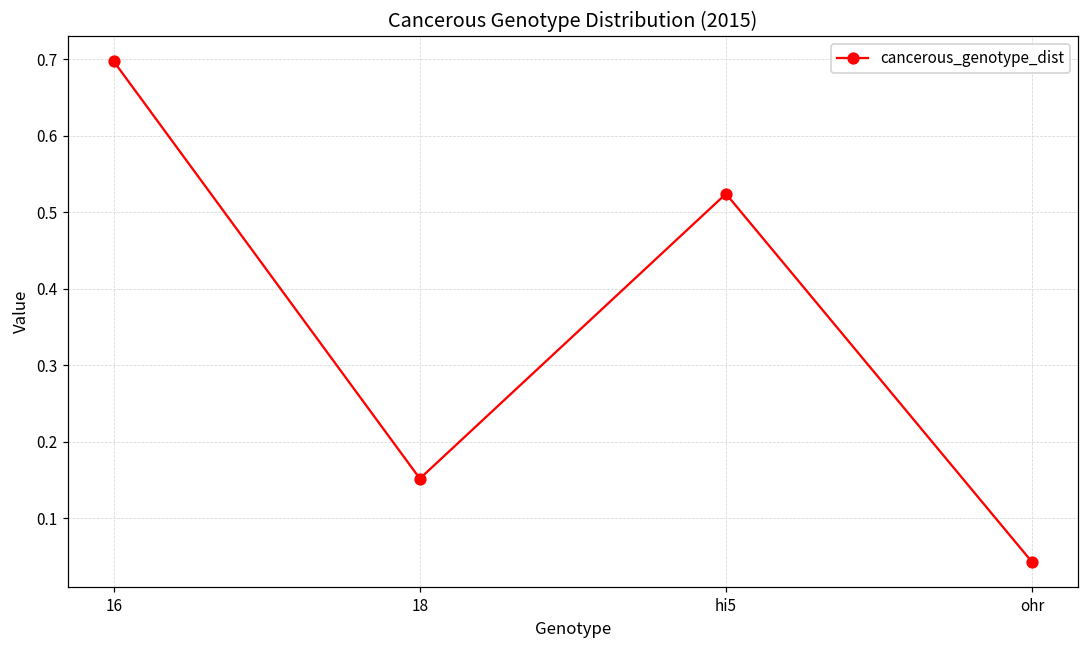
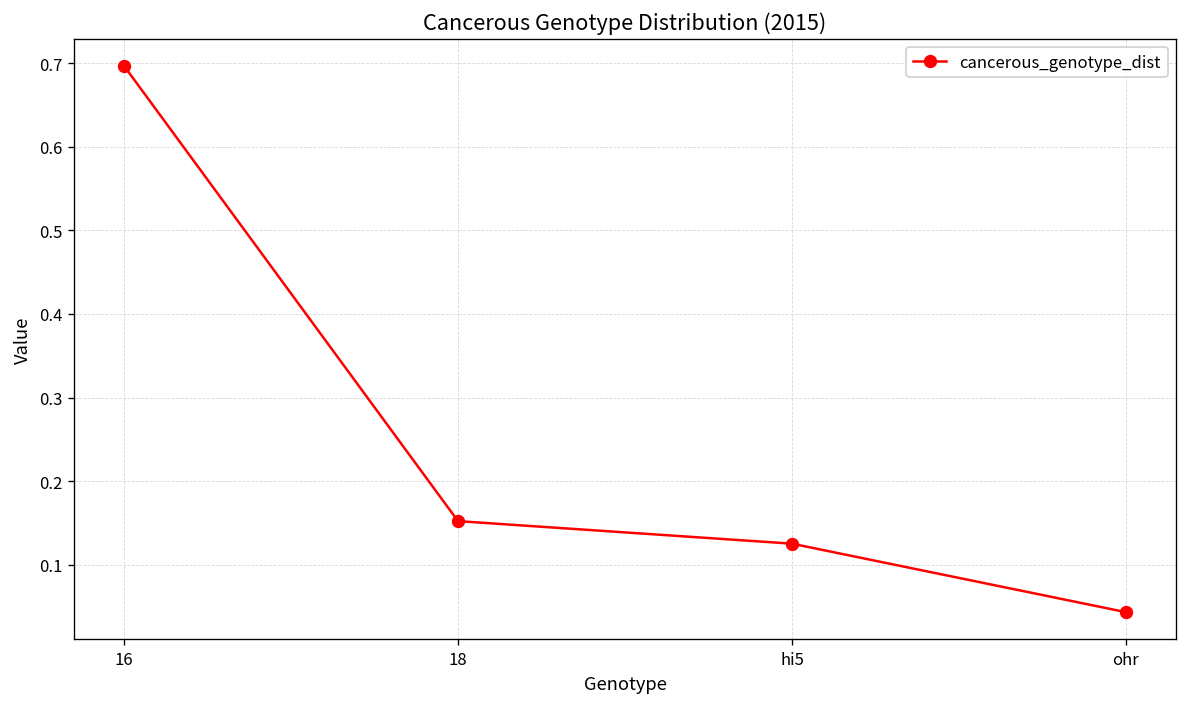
hi5: 0.52 -> 0.13
